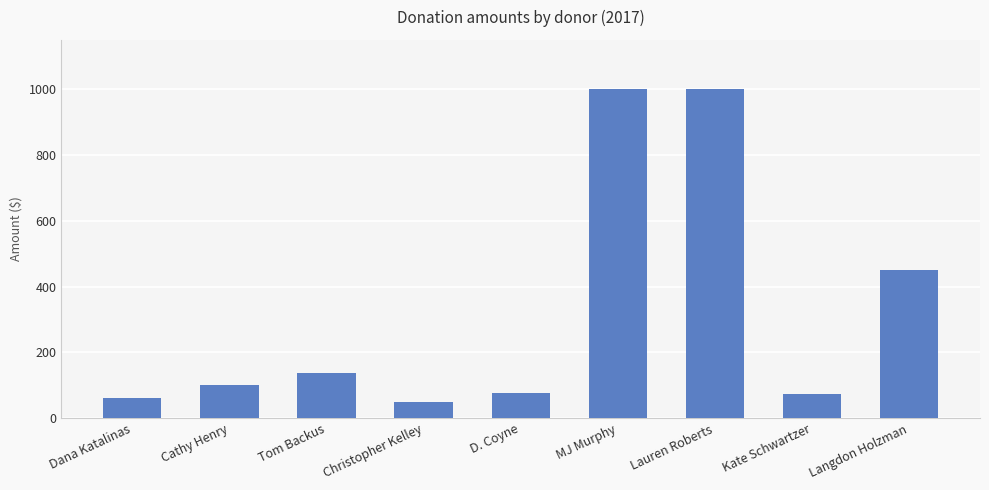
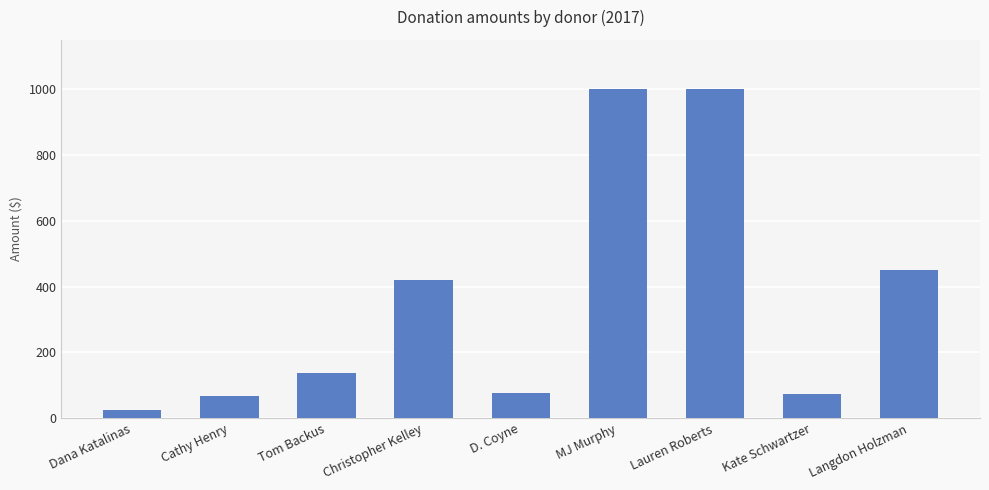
Dana Katalinas: 60 -> 30
Cathy Henry: 100 -> 70
Christopher Kelley: 50 -> 420
